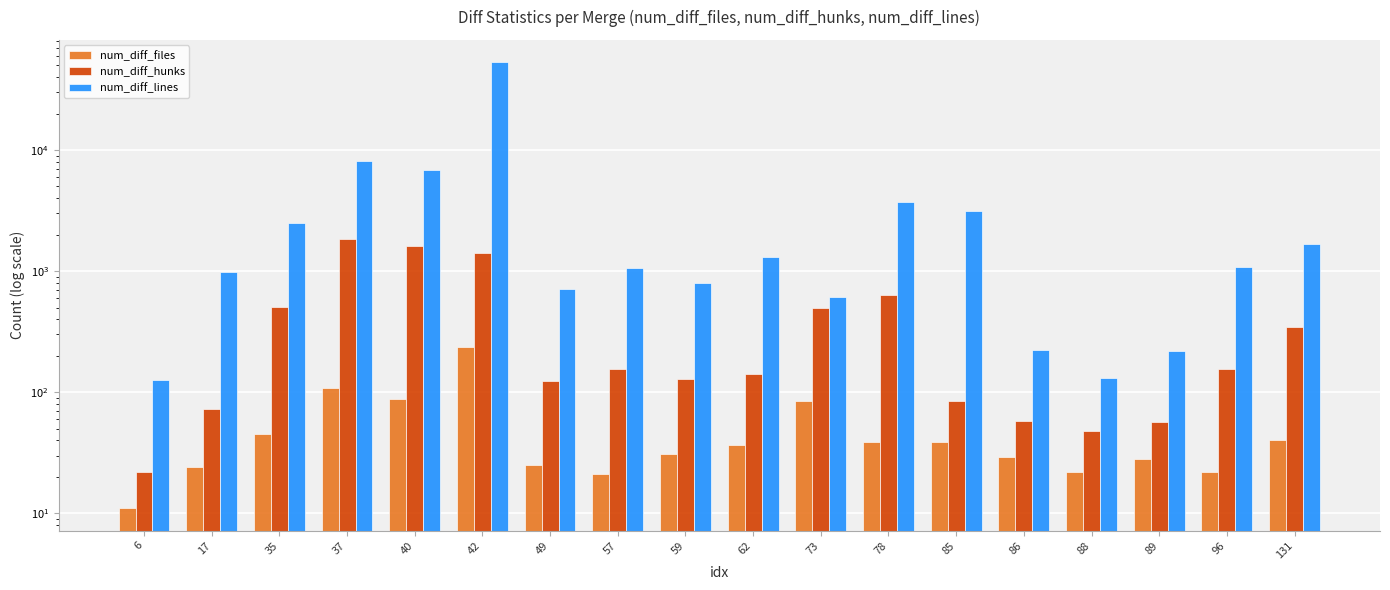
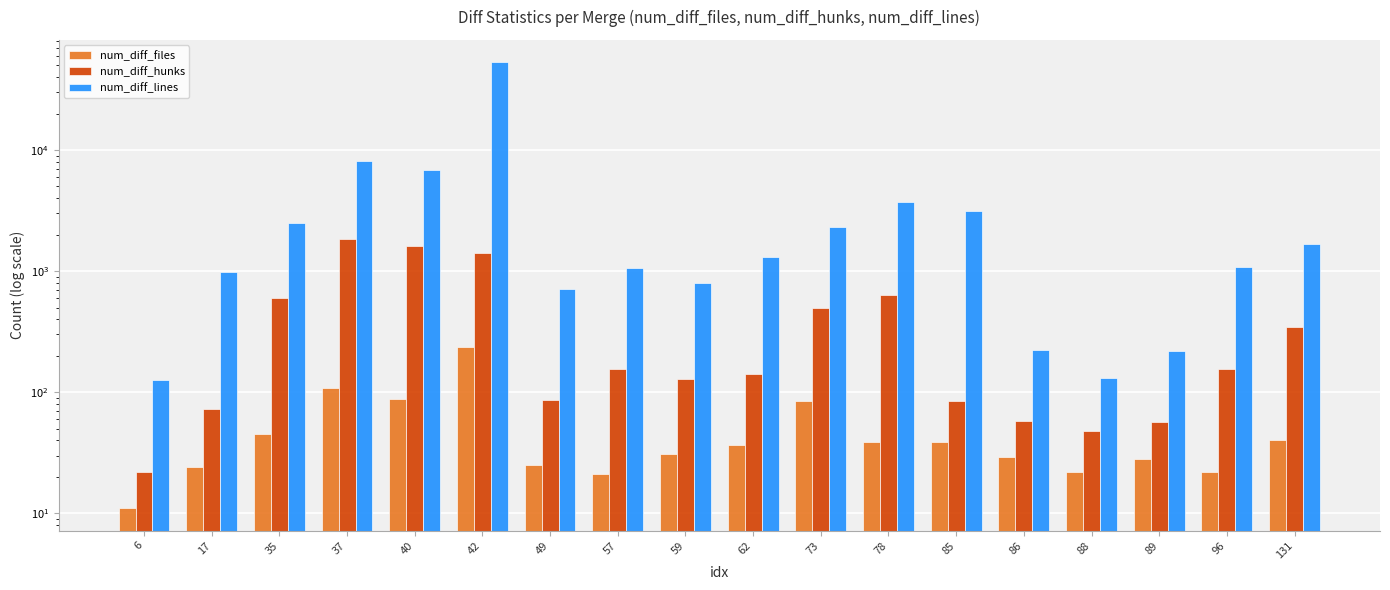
num_diff_hunks, 35: 510 -> 600
num_diff_hunks, 49: 120 -> 90
num_diff_lines, 73: 600 -> 2300
